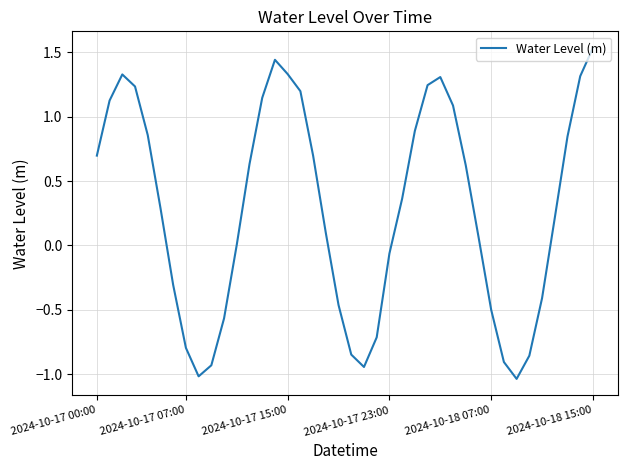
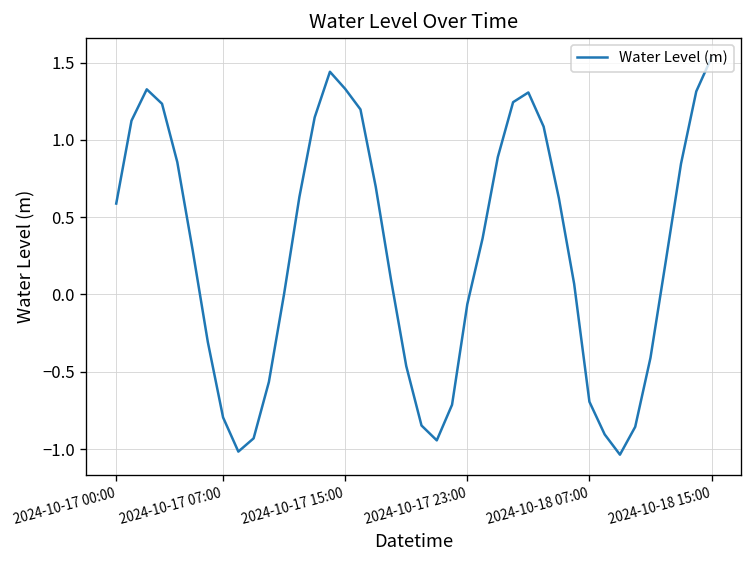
2024-10-17 00:00: 0.70 -> 0.59
2024-10-18 07:00: -0.50 -> -0.69
